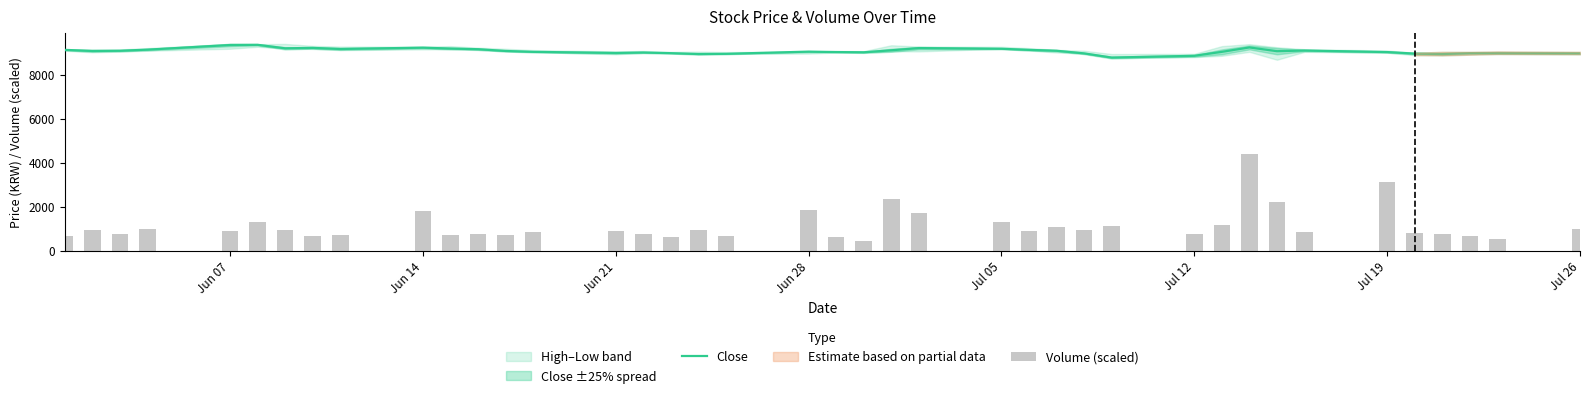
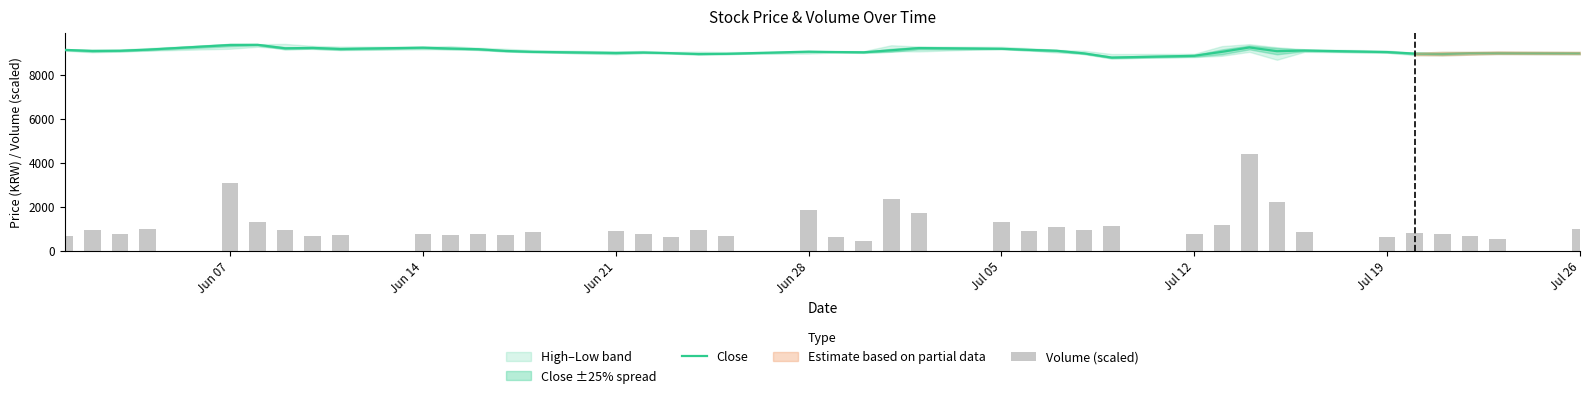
Volume (scaled), Jun 07: 900 -> 3100
Volume (scaled), Jun 14: 1800 -> 800
Volume (scaled), Jul 19: 3100 -> 600
